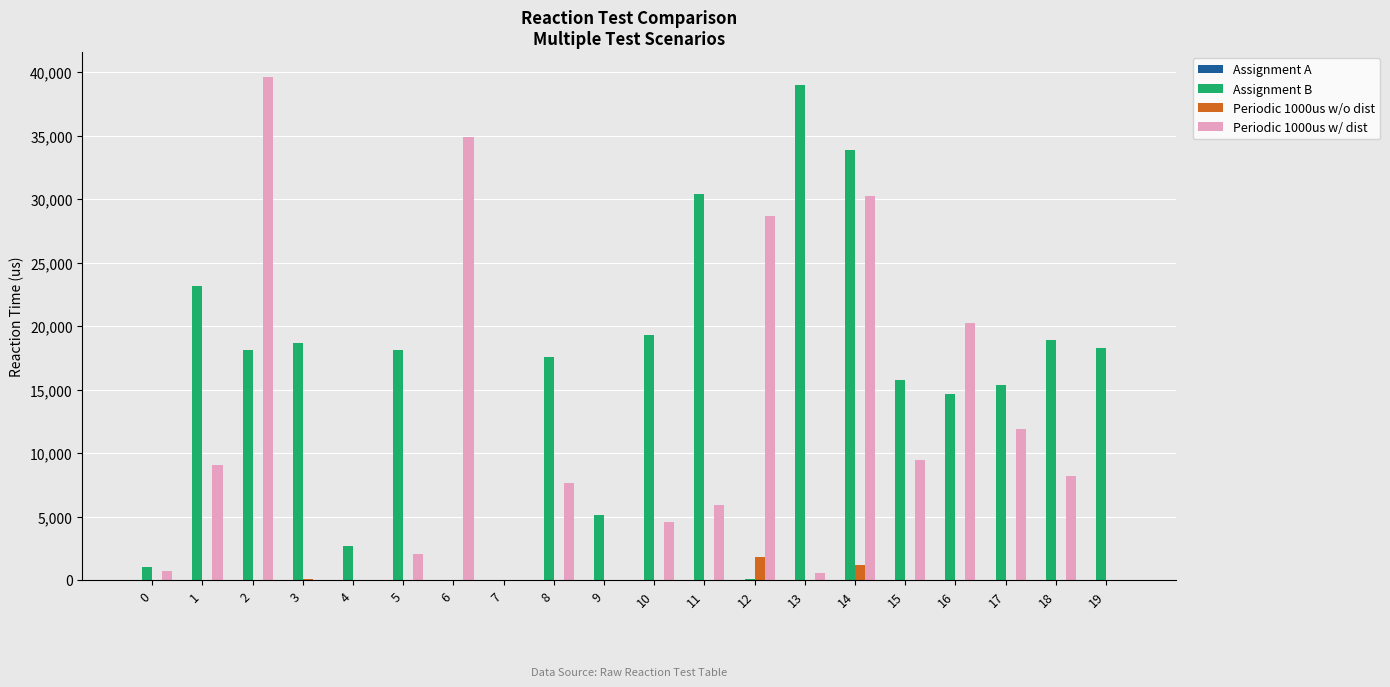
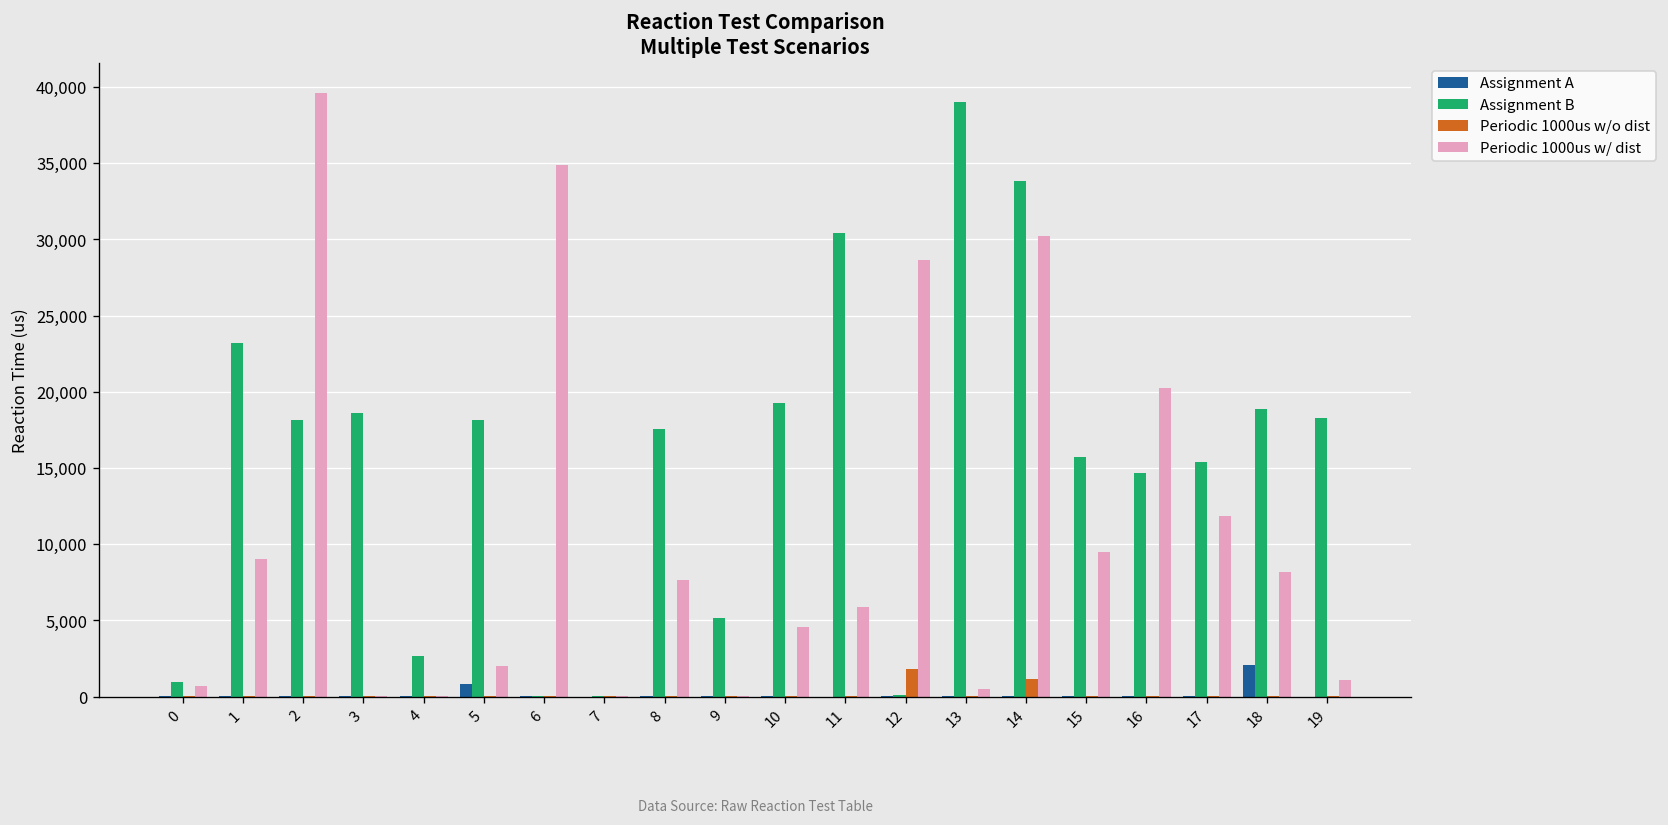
Assignment A, 5: 0 -> 800
Assignment A, 18: 0 -> 2,100
Periodic 1000us w/ dist, 19: 0 -> 1,100
